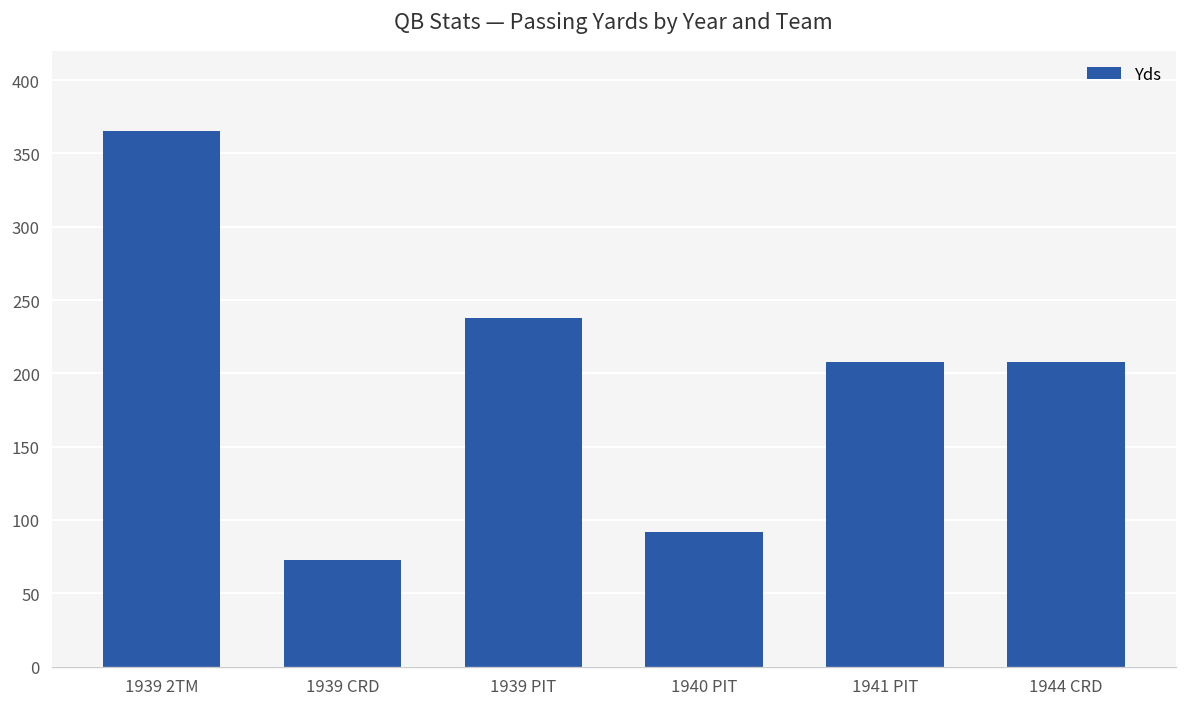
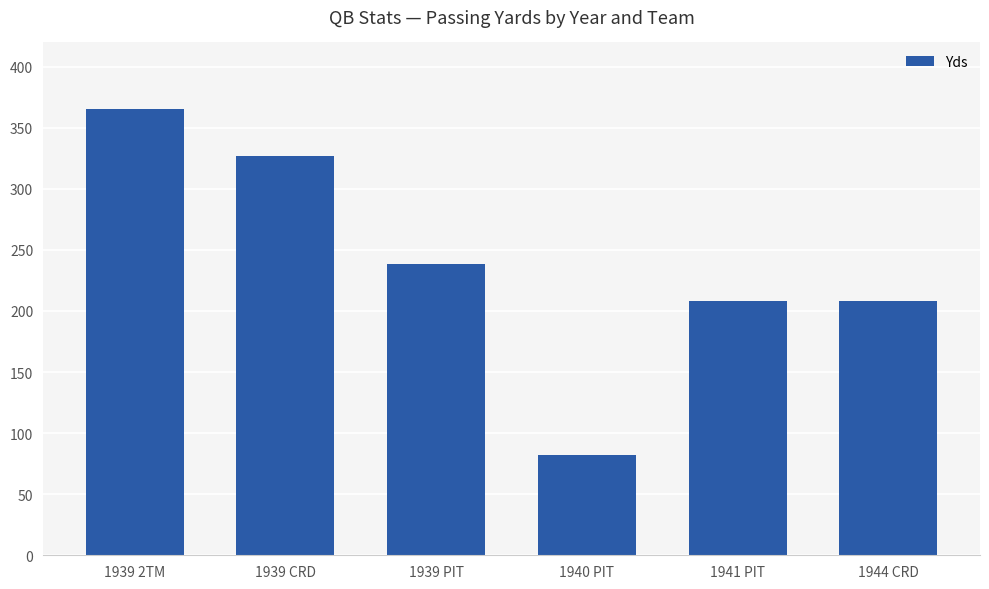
1939 CRD: 73 -> 327
1940 PIT: 92 -> 82
